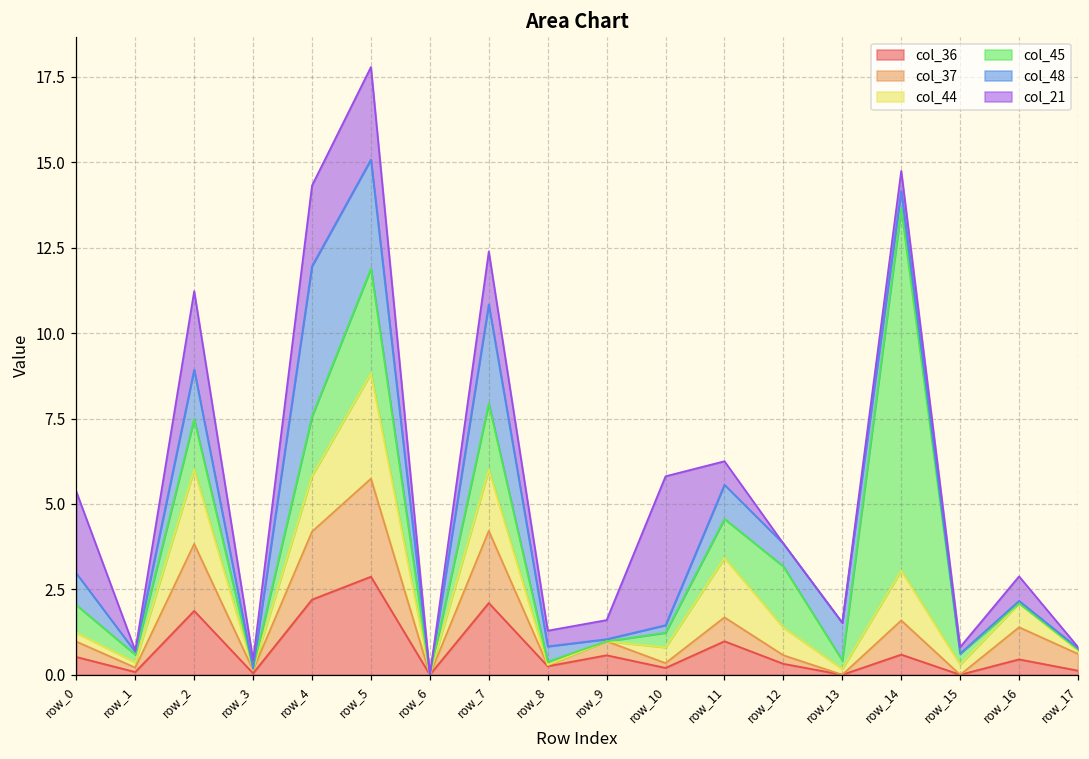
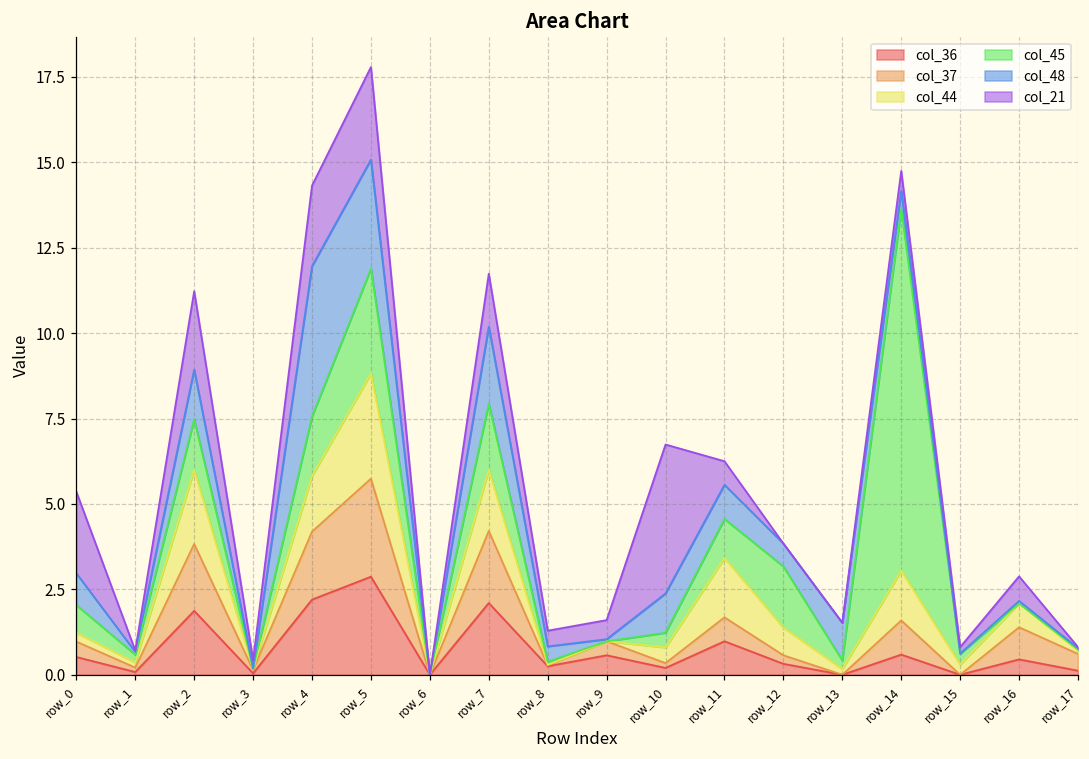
col_48, row_7: 2.9 -> 2.3
col_48, row_10: 0.2 -> 1.2
